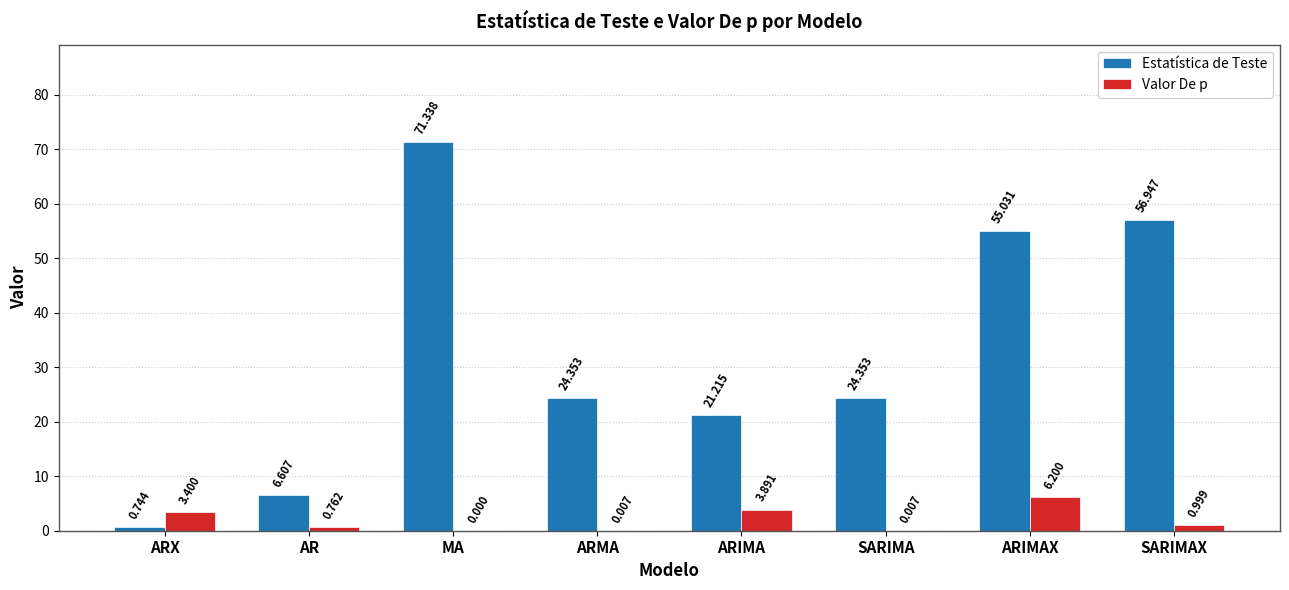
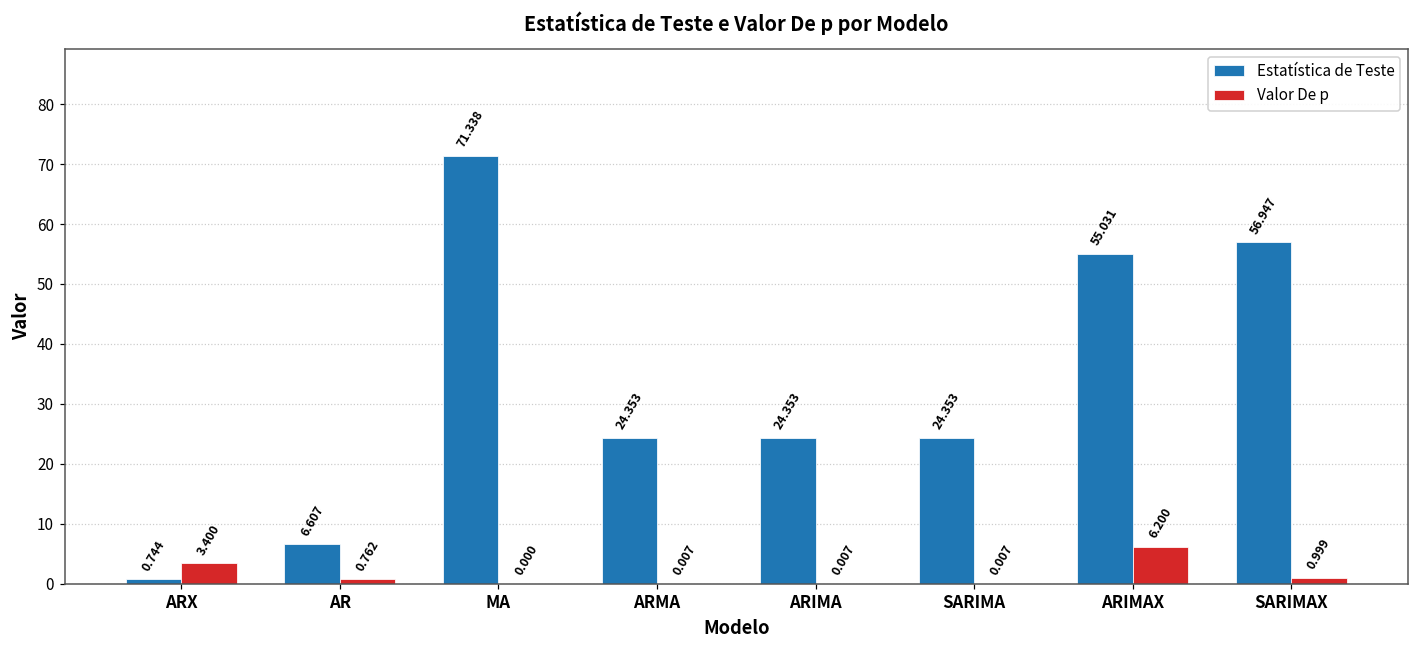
Estatística de Teste, ARIMA: 21.215 -> 24.353
Valor De p, ARIMA: 3.891 -> 0.007
